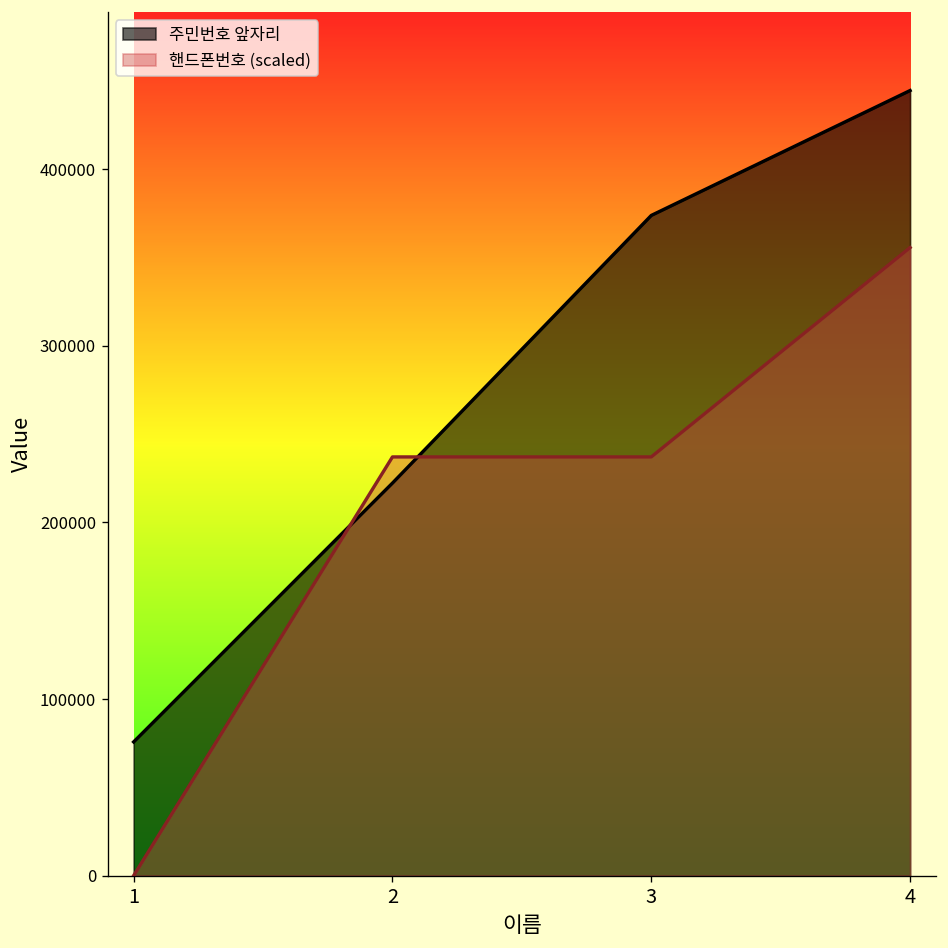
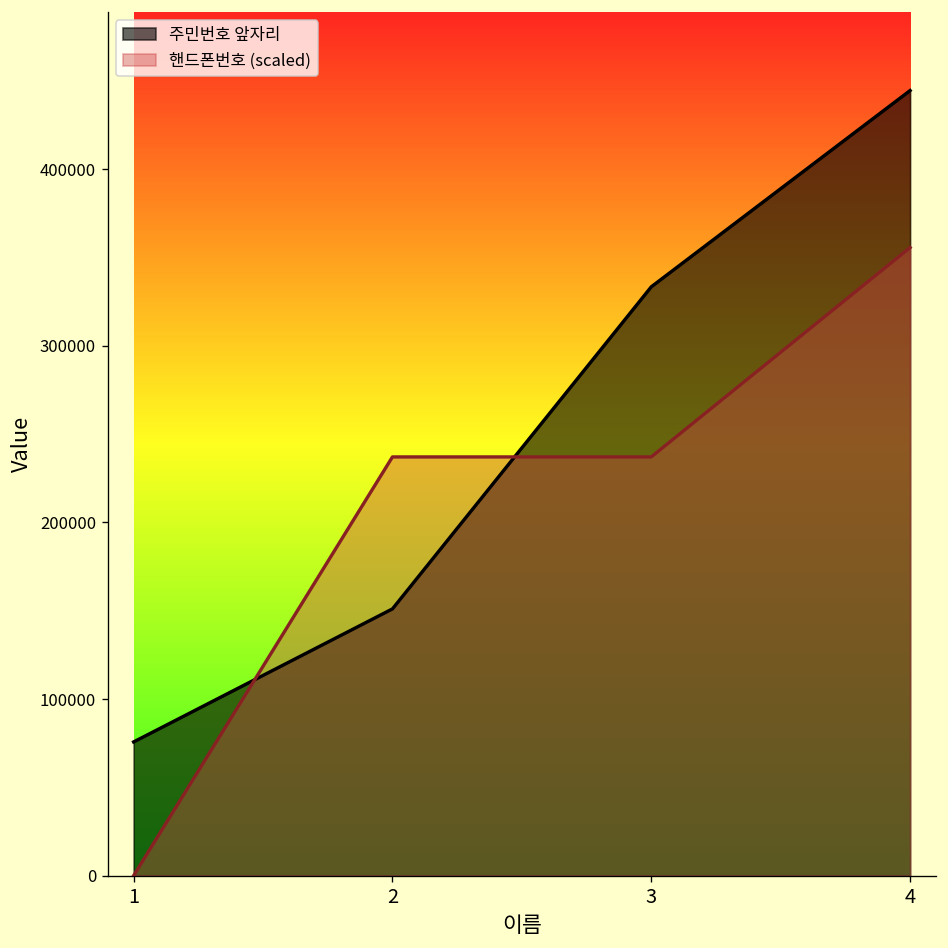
주민번호 앞자리, 2: 222000 -> 151000
주민번호 앞자리, 3: 374000 -> 333000
